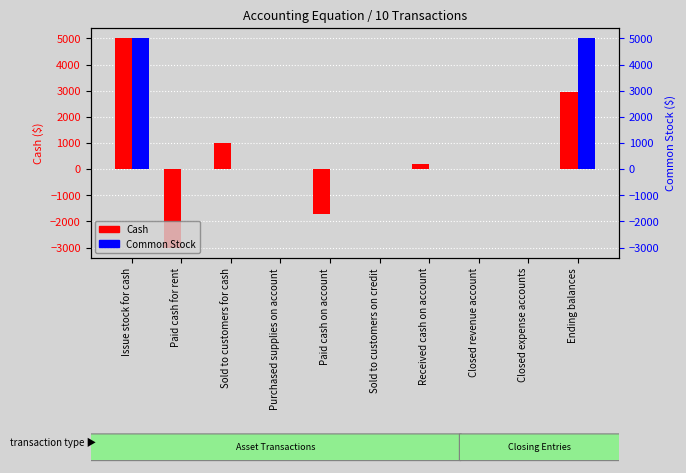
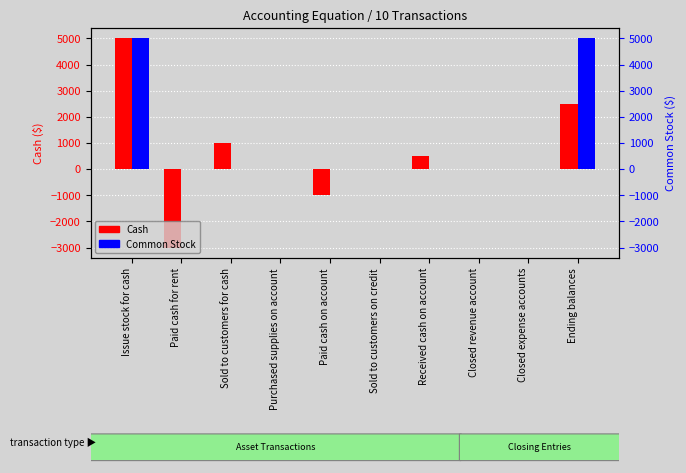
Cash, Paid cash on account: -1700 -> -1000
Cash, Received cash on account: 200 -> 500
Cash, Ending balances: 2900 -> 2500
